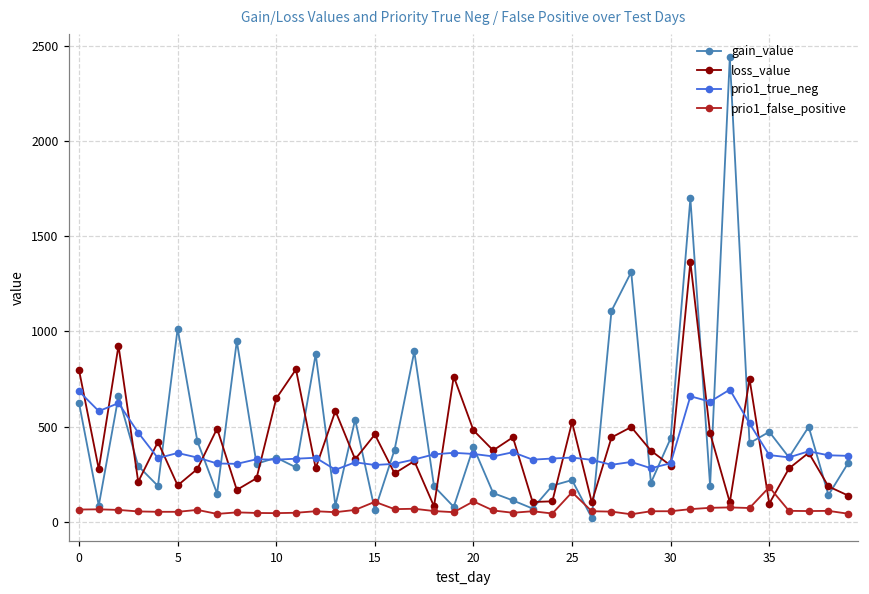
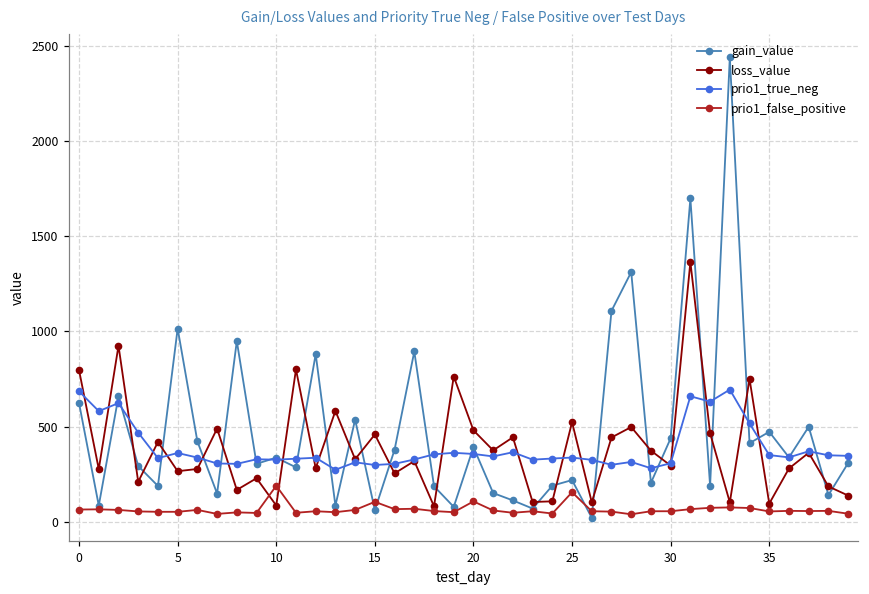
loss_value, 5: 190 -> 270
loss_value, 10: 650 -> 90
prio1_false_positive, 10: 50 -> 190
prio1_false_positive, 35: 180 -> 50
